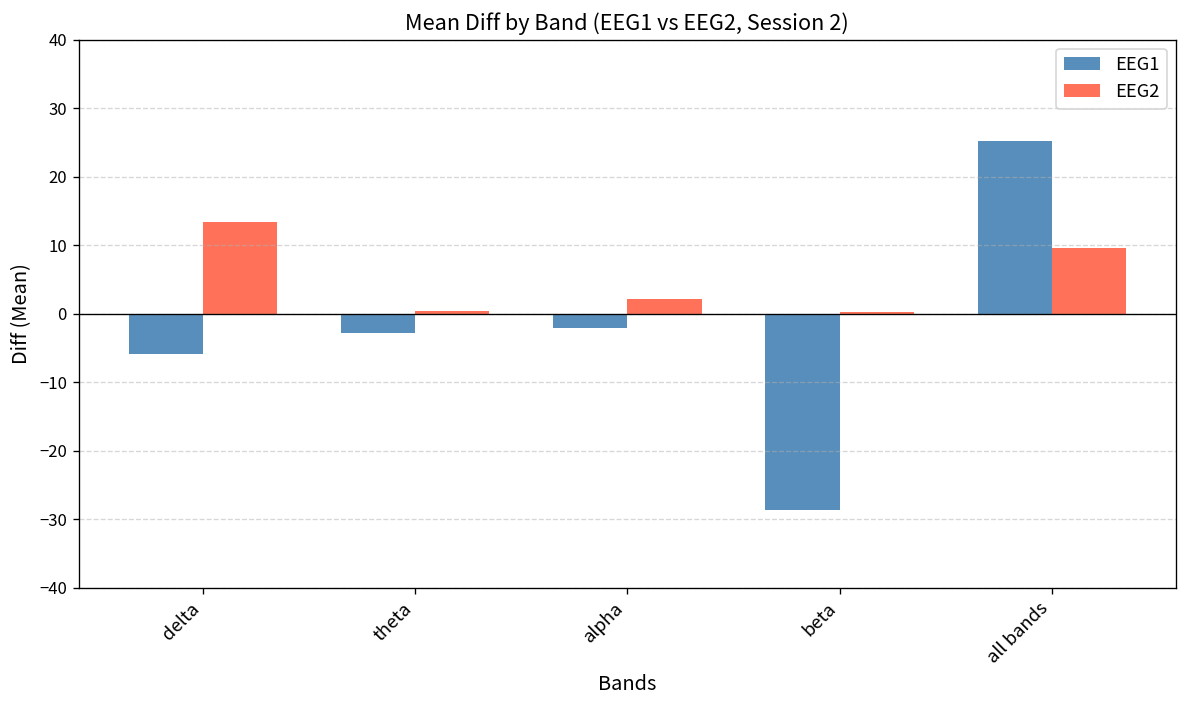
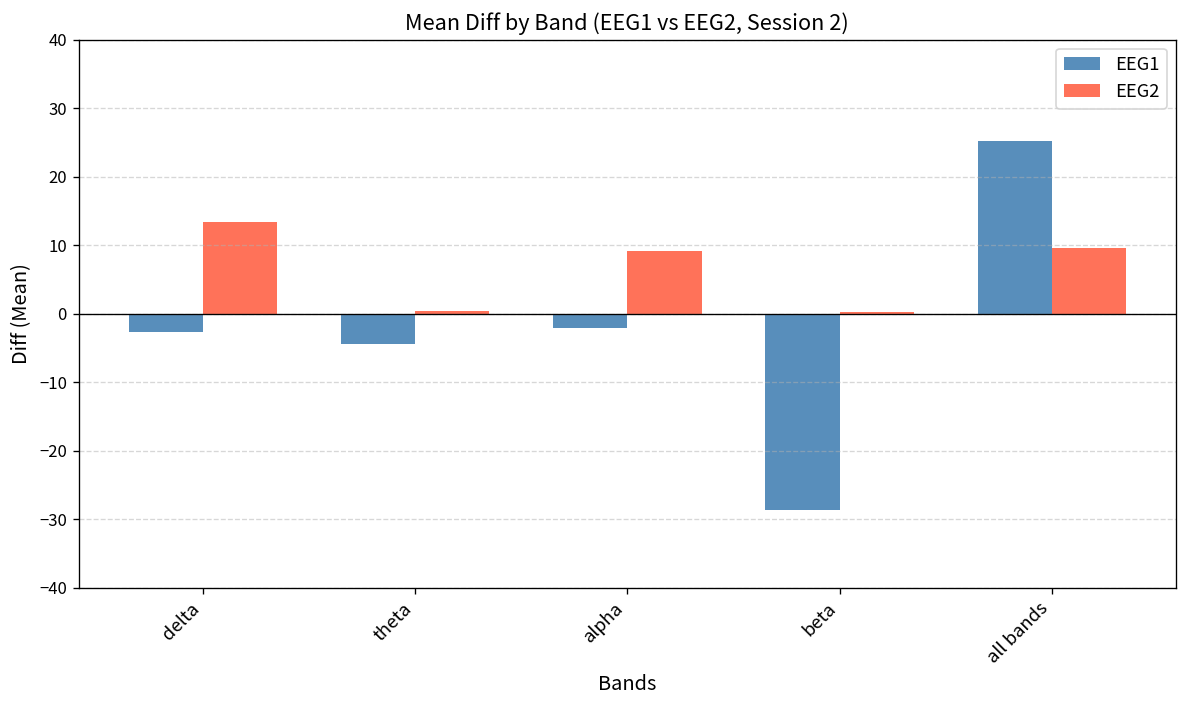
EEG1, delta: -6 -> -3
EEG1, theta: -3 -> -4
EEG2, alpha: 2 -> 9
